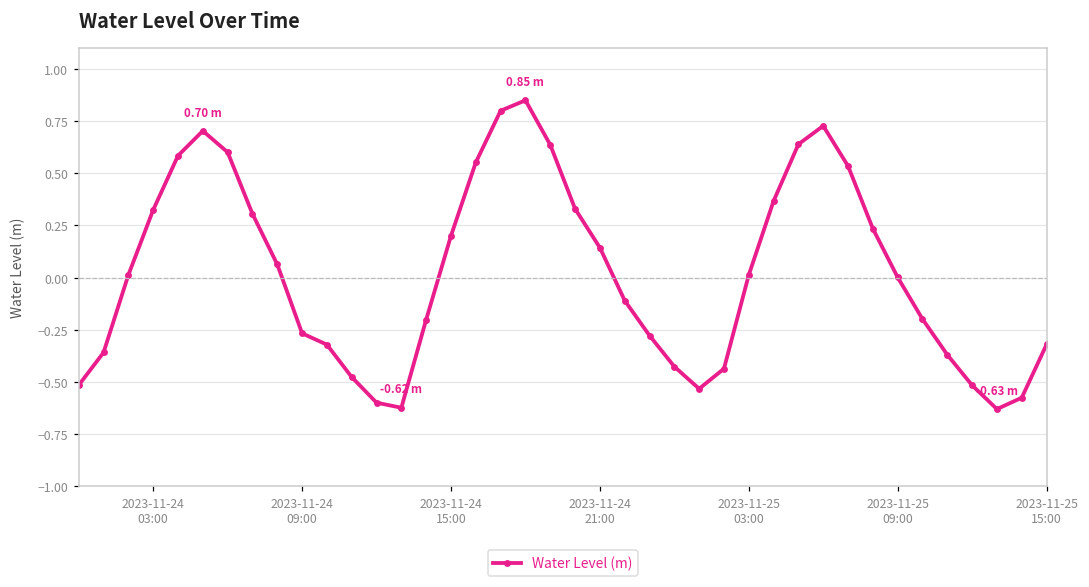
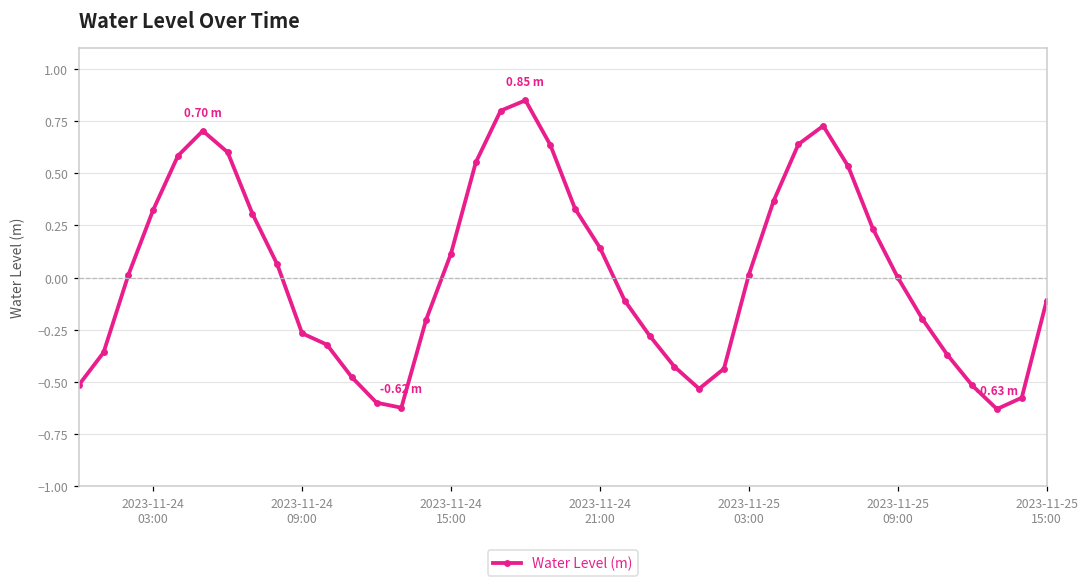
2023-11-24 15:00: 0.20 -> 0.12
2023-11-25 15:00: -0.32 -> -0.11
